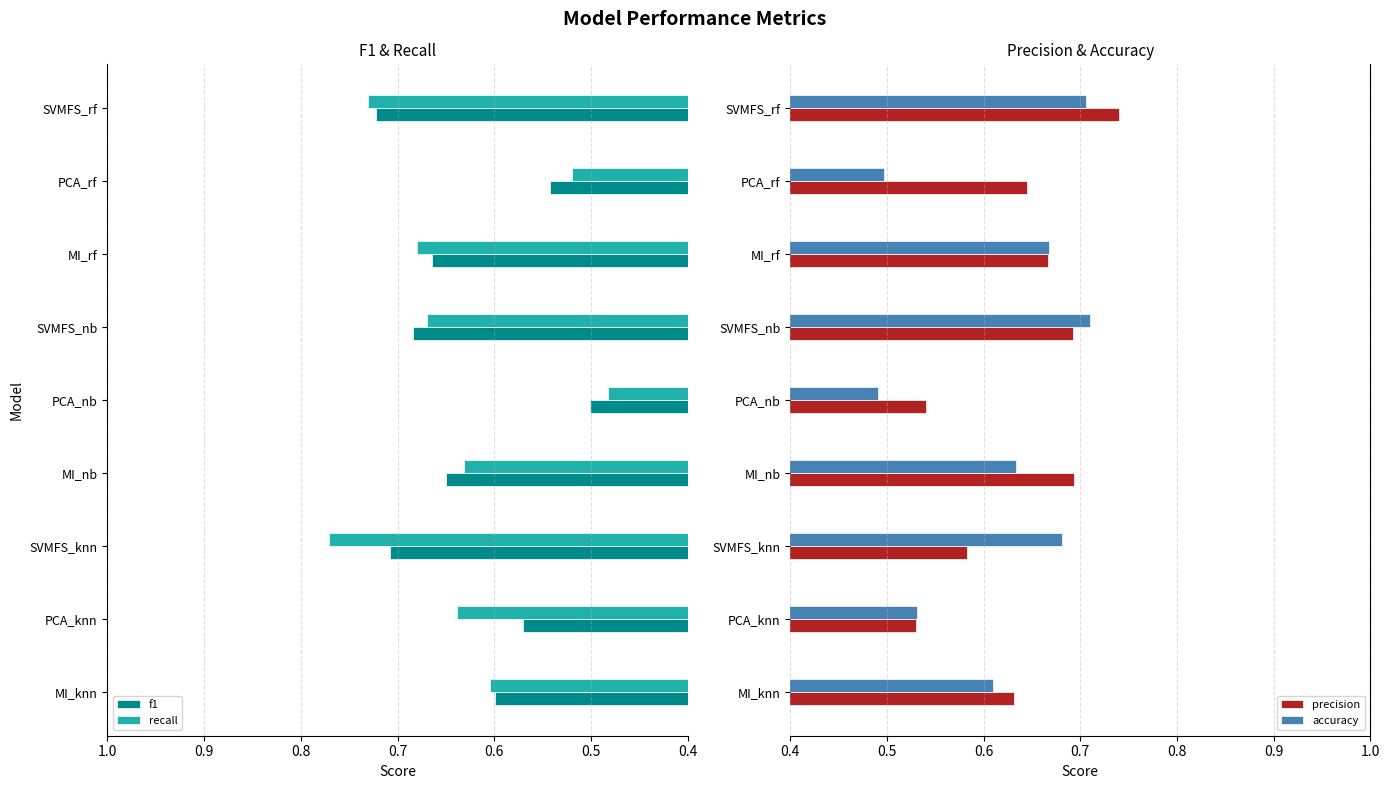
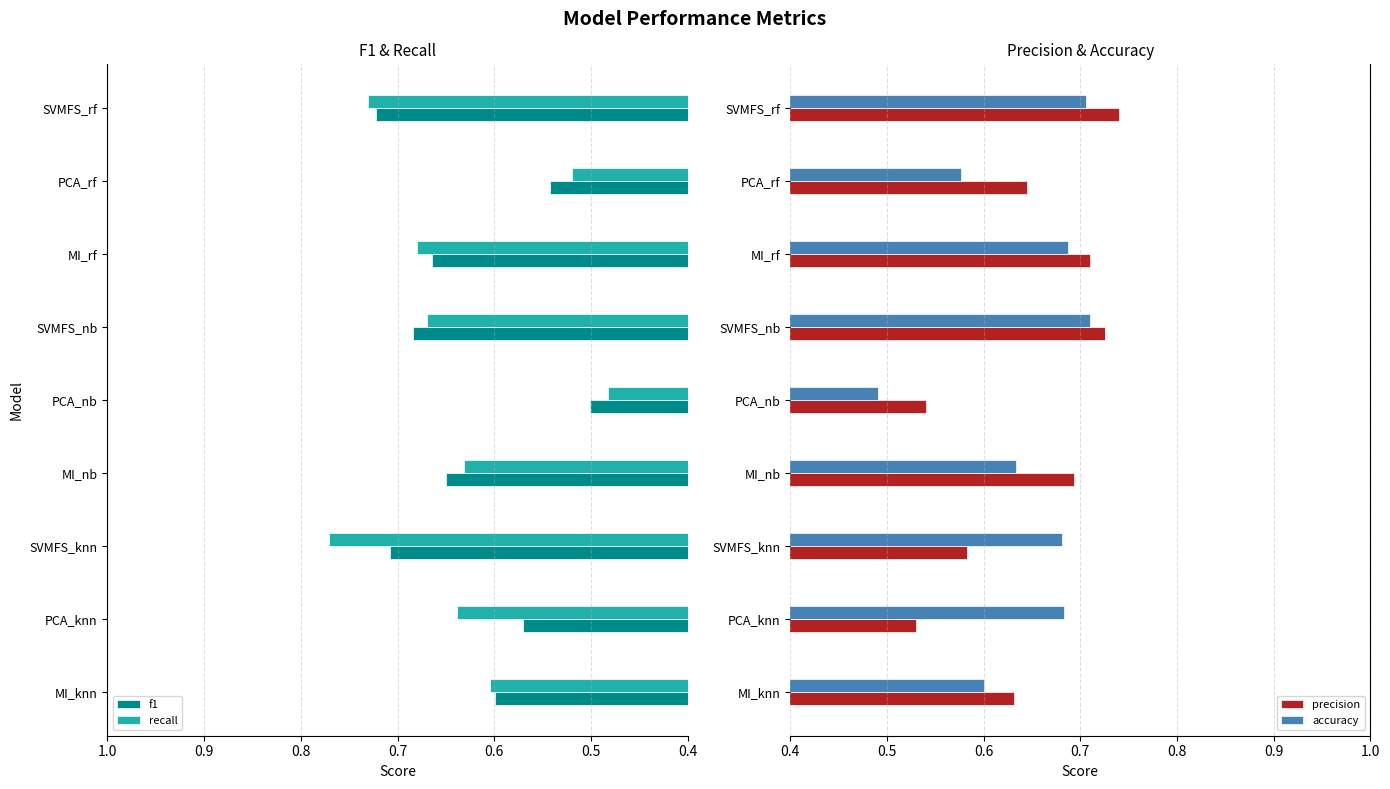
Precision & Accuracy, accuracy, PCA_rf: 0.50 -> 0.58
Precision & Accuracy, accuracy, MI_rf: 0.67 -> 0.69
Precision & Accuracy, precision, MI_rf: 0.67 -> 0.71
Precision & Accuracy, precision, SVMFS_nb: 0.69 -> 0.73
Precision & Accuracy, accuracy, PCA_knn: 0.53 -> 0.68
Precision & Accuracy, accuracy, MI_knn: 0.61 -> 0.60
